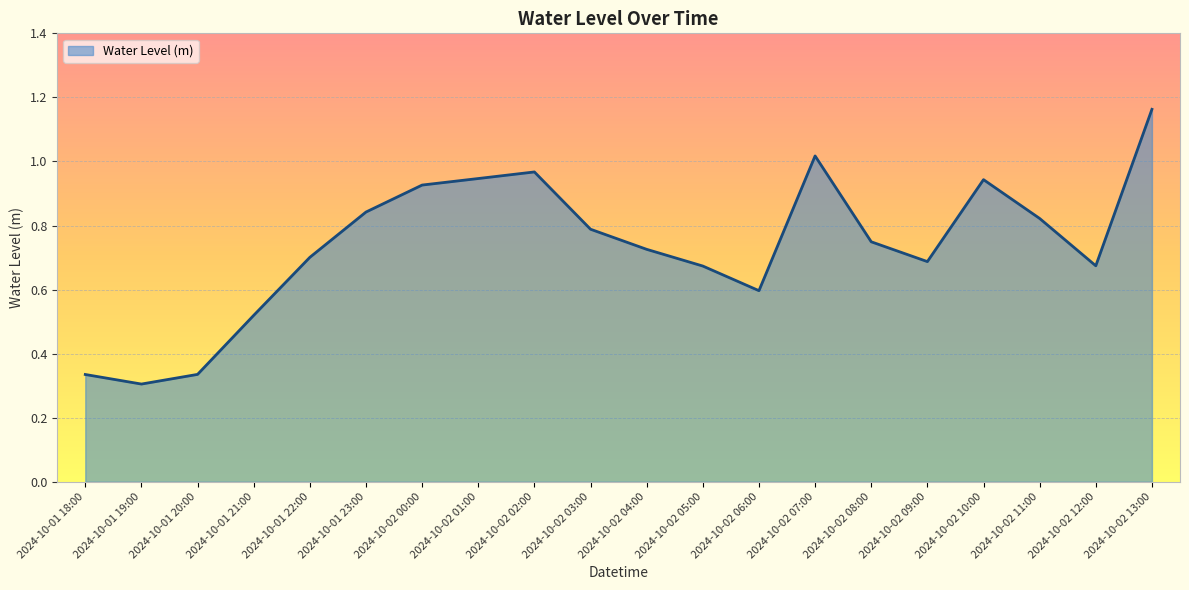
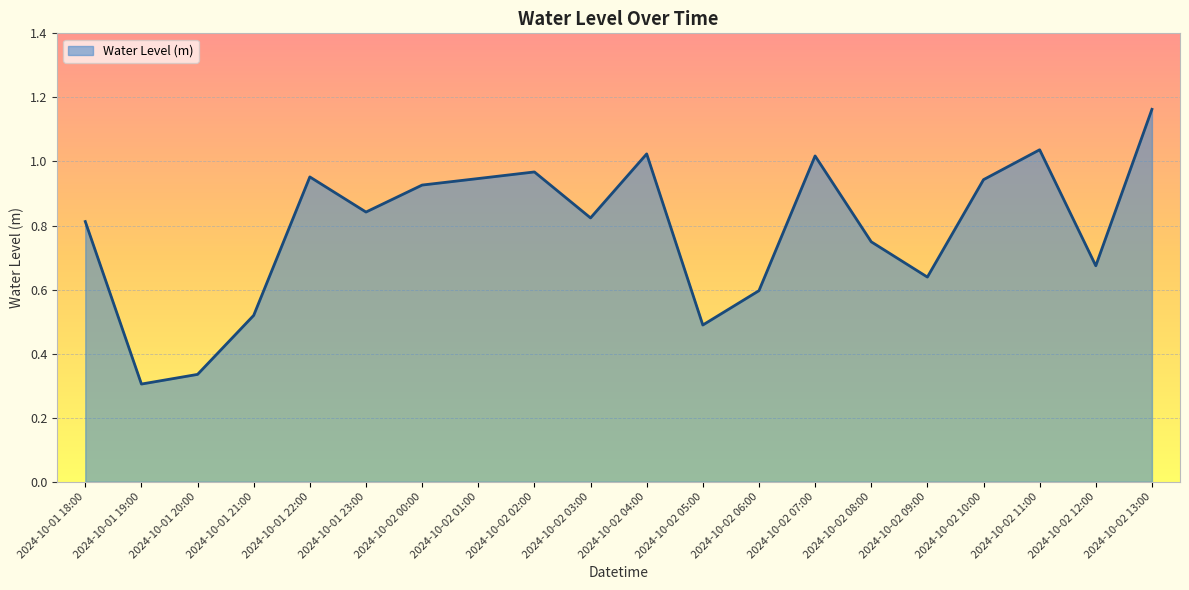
2024-10-01 18:00: 0.33 -> 0.81
2024-10-01 22:00: 0.70 -> 0.95
2024-10-02 03:00: 0.79 -> 0.82
2024-10-02 04:00: 0.73 -> 1.02
2024-10-02 05:00: 0.67 -> 0.49
2024-10-02 09:00: 0.69 -> 0.64
2024-10-02 11:00: 0.82 -> 1.04
